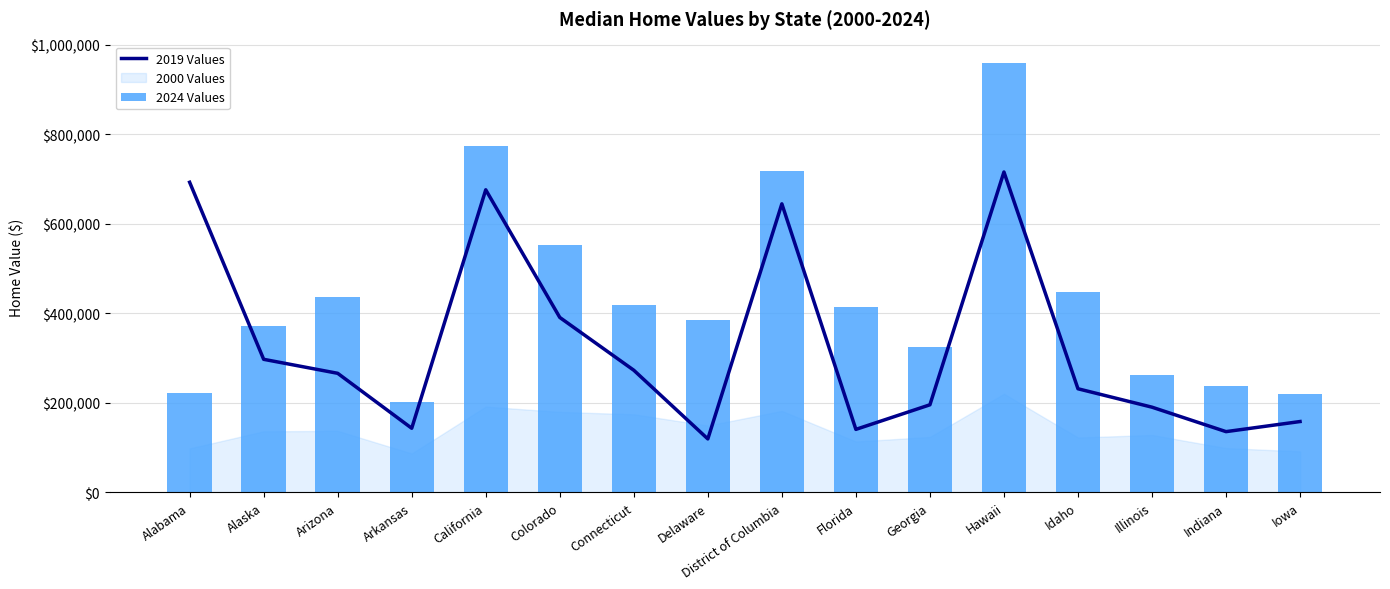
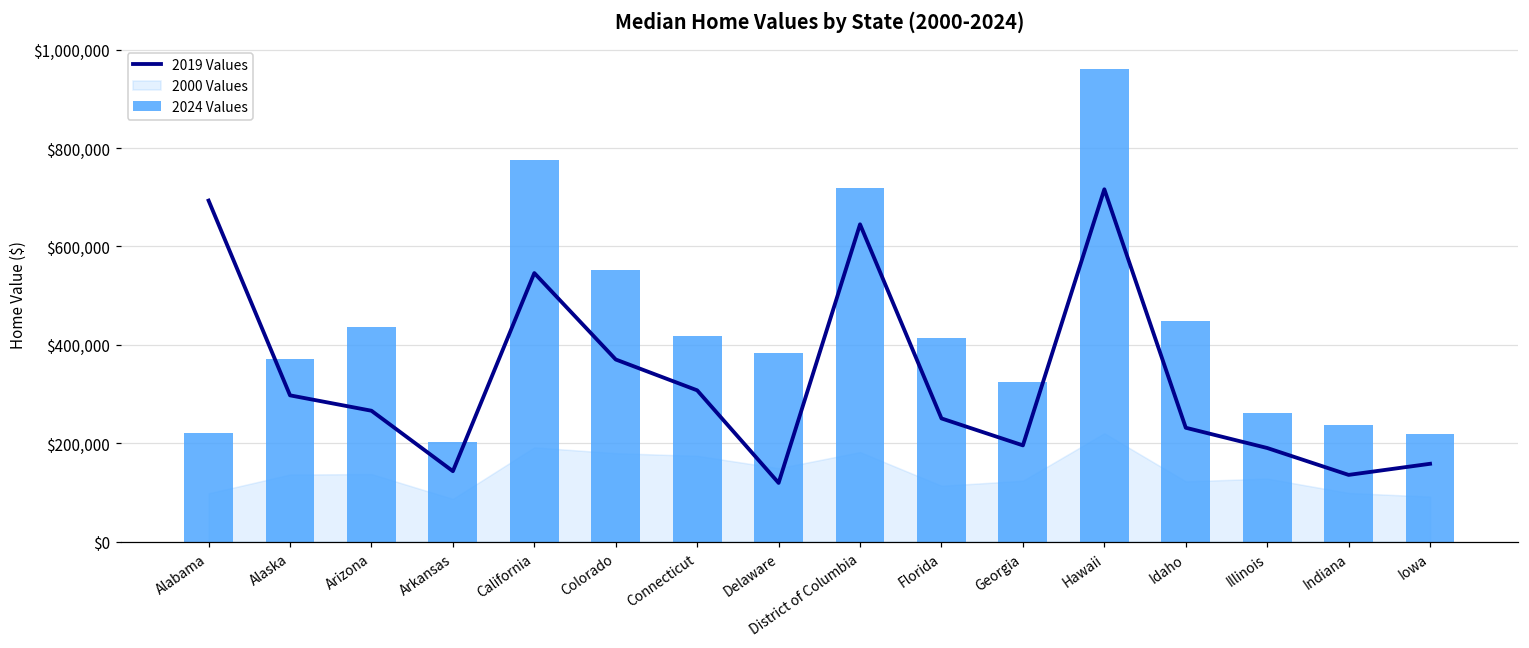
2019 Values, California: $680,000 -> $550,000
2019 Values, Colorado: $390,000 -> $370,000
2019 Values, Connecticut: $270,000 -> $310,000
2019 Values, Florida: $140,000 -> $250,000
